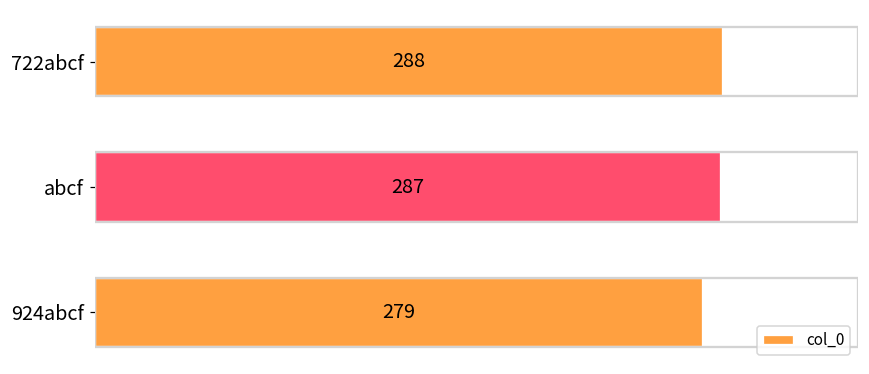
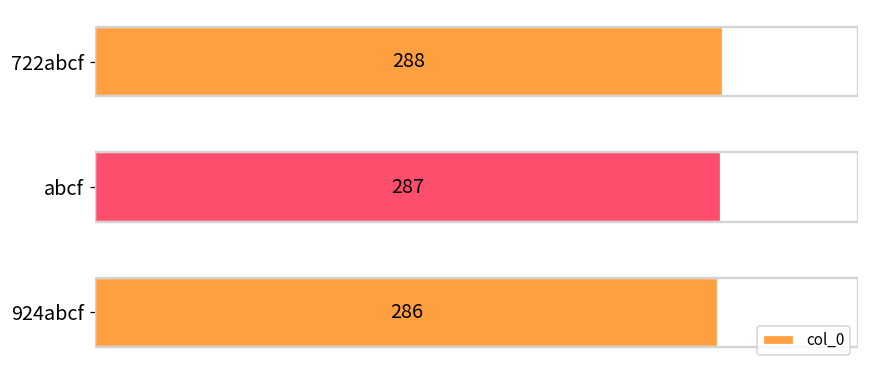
924abcf: 279 -> 286
